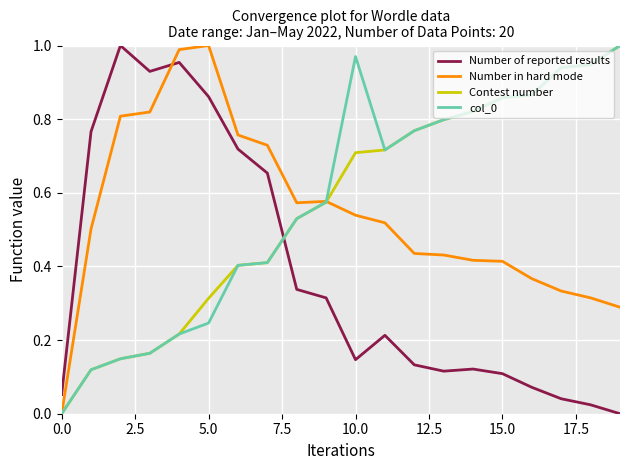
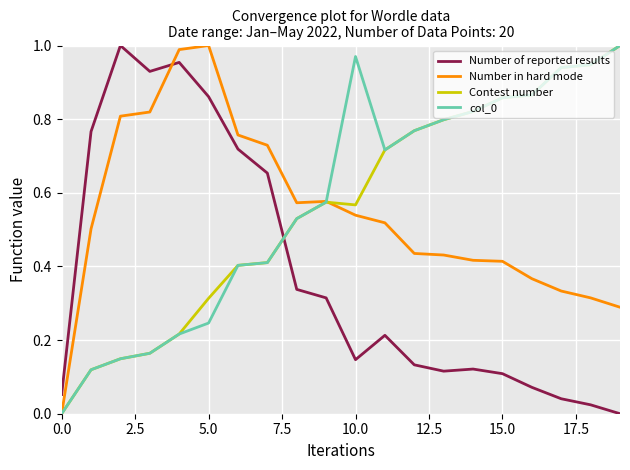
Contest number, 10.0: 0.71 -> 0.57
